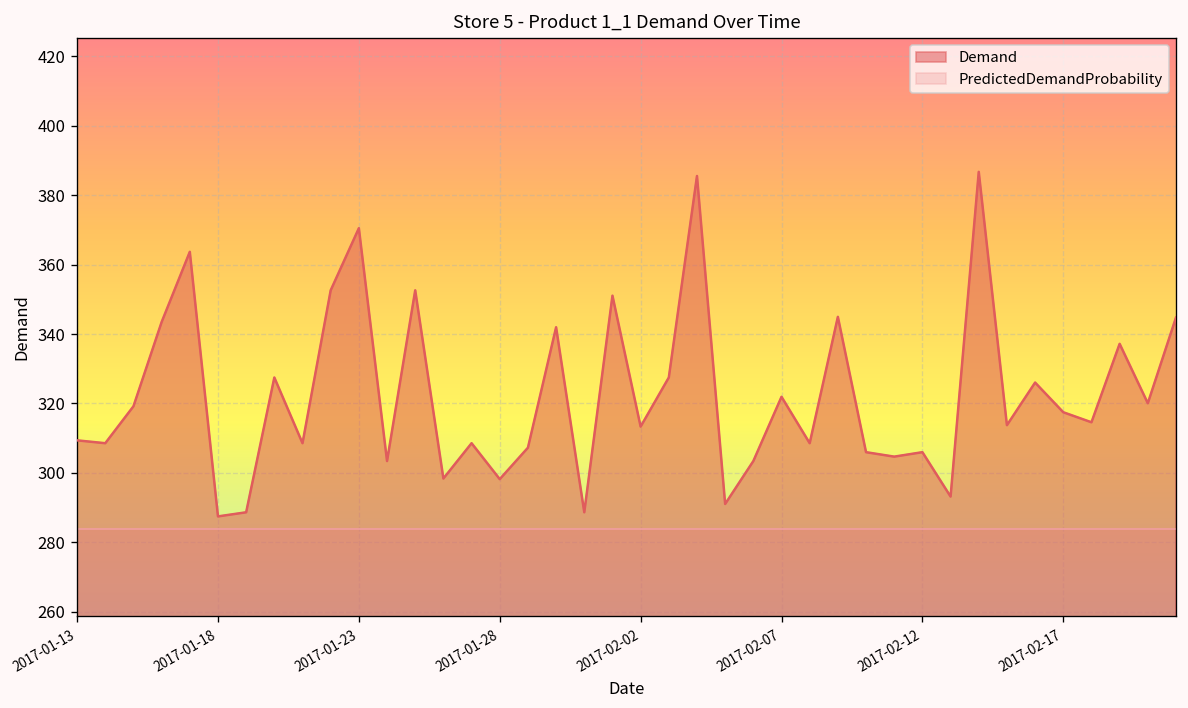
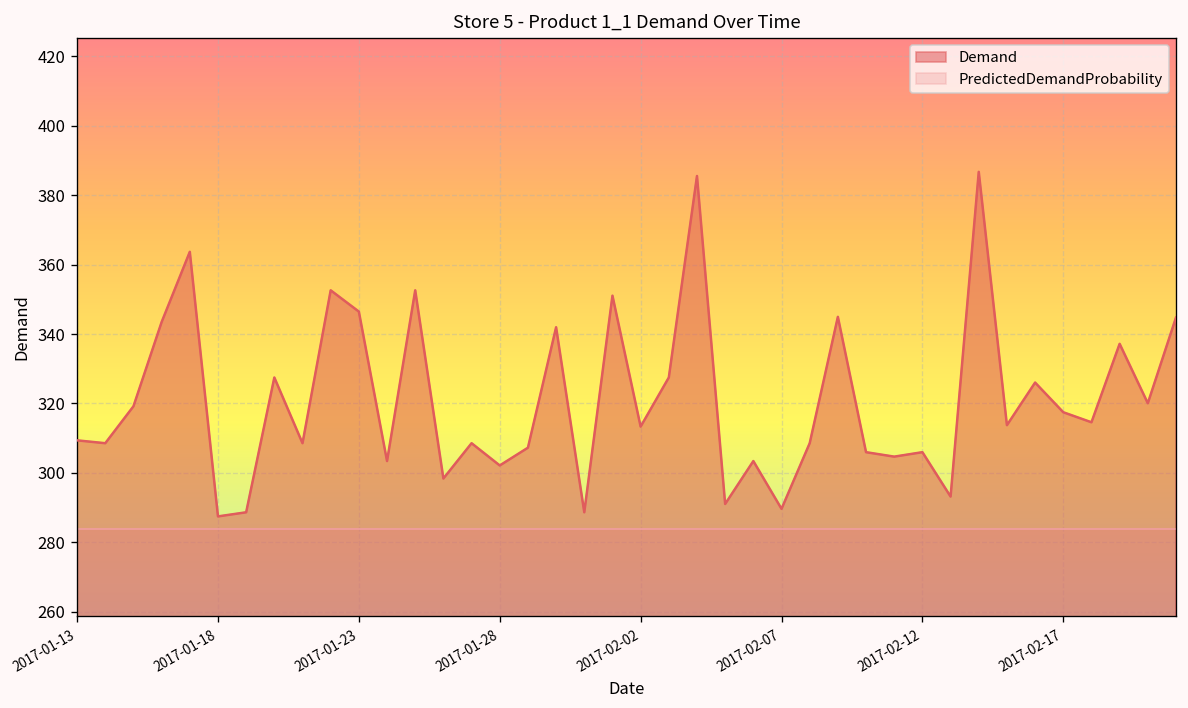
Demand, 2017-01-23: 370 -> 346
Demand, 2017-01-28: 298 -> 302
Demand, 2017-02-07: 322 -> 290
